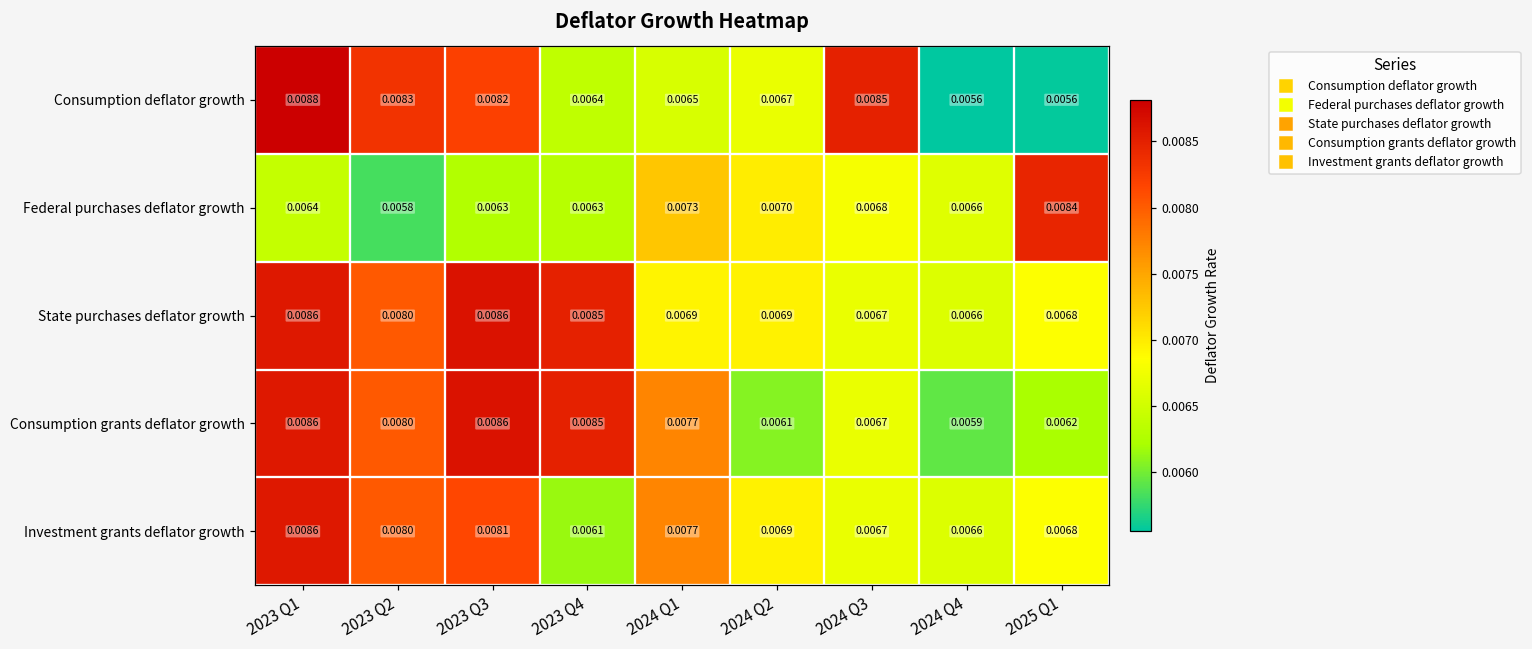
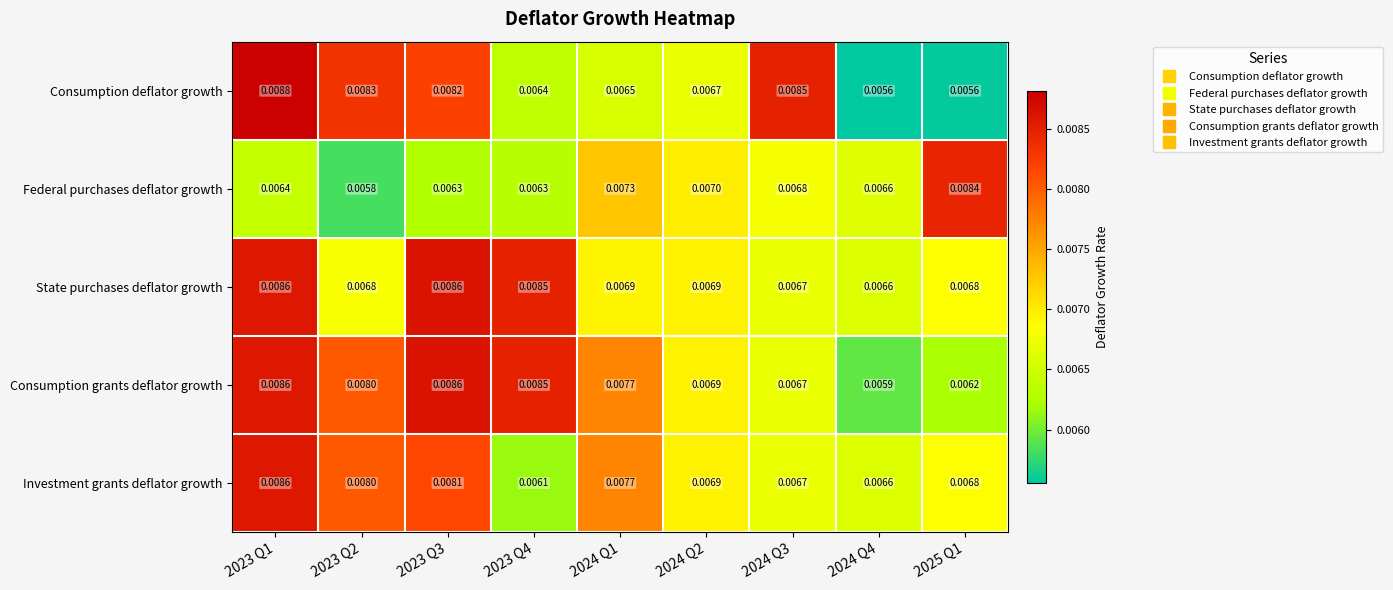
State purchases deflator growth, 2023 Q2: 0.0080 -> 0.0068
Consumption grants deflator growth, 2024 Q2: 0.0061 -> 0.0069
